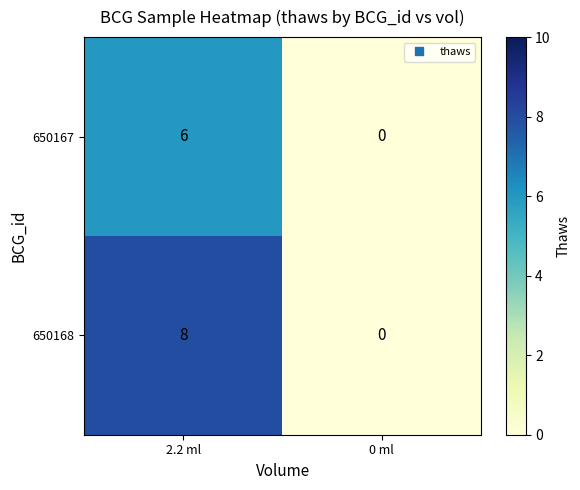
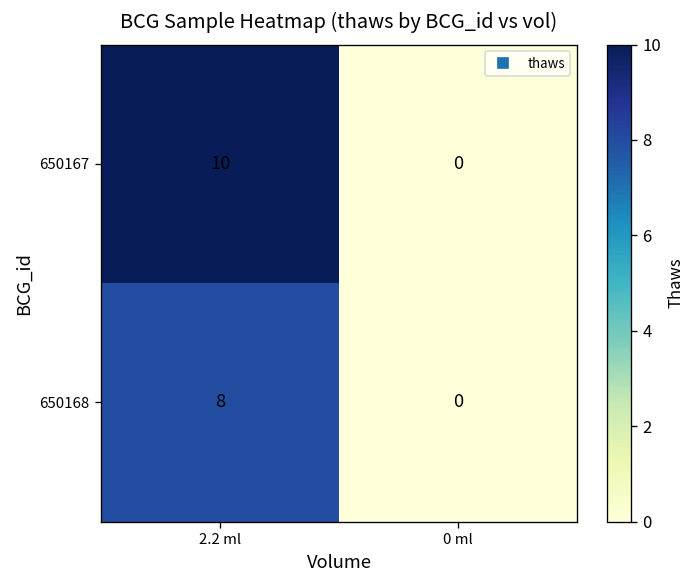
650167, 2.2 ml: 6 -> 10
